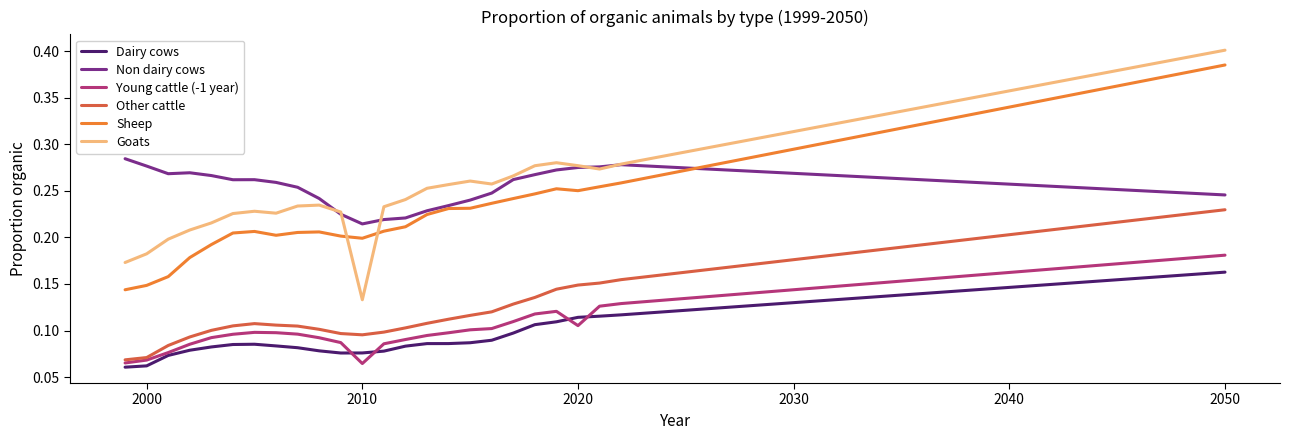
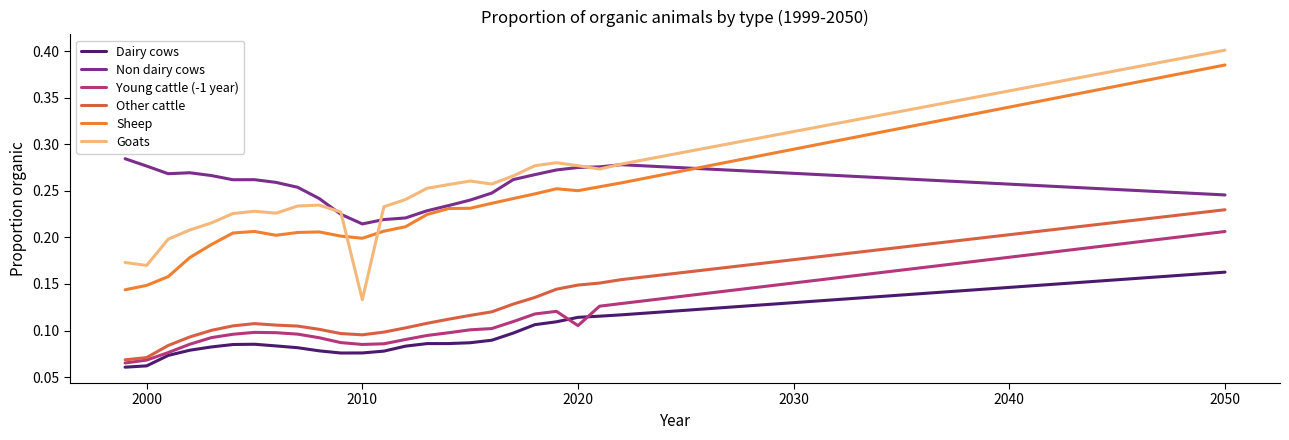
Goats, 2000: 0.18 -> 0.17
Young cattle (-1 year), 2010: 0.06 -> 0.09
Young cattle (-1 year), 2050: 0.18 -> 0.21
